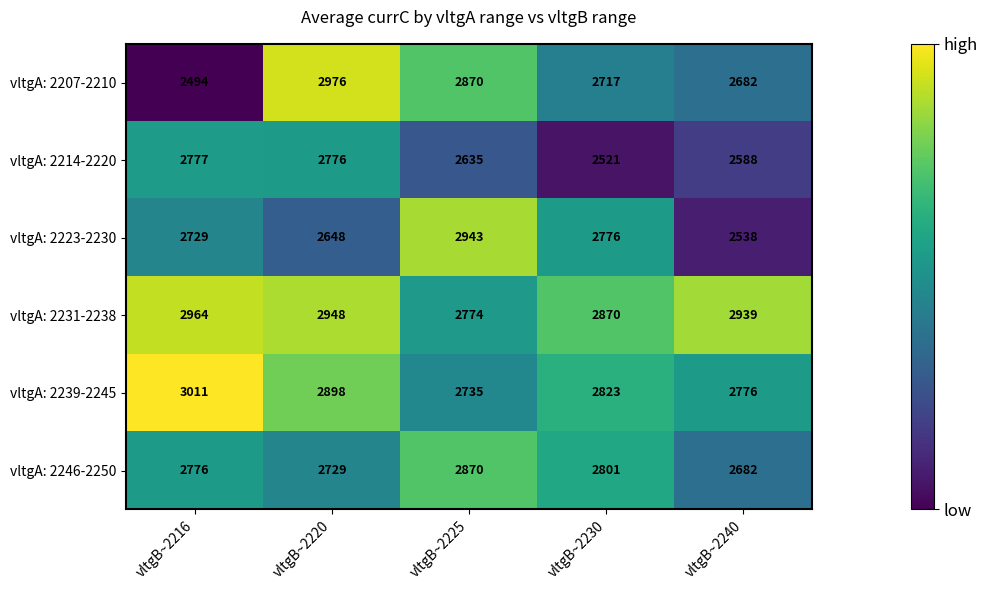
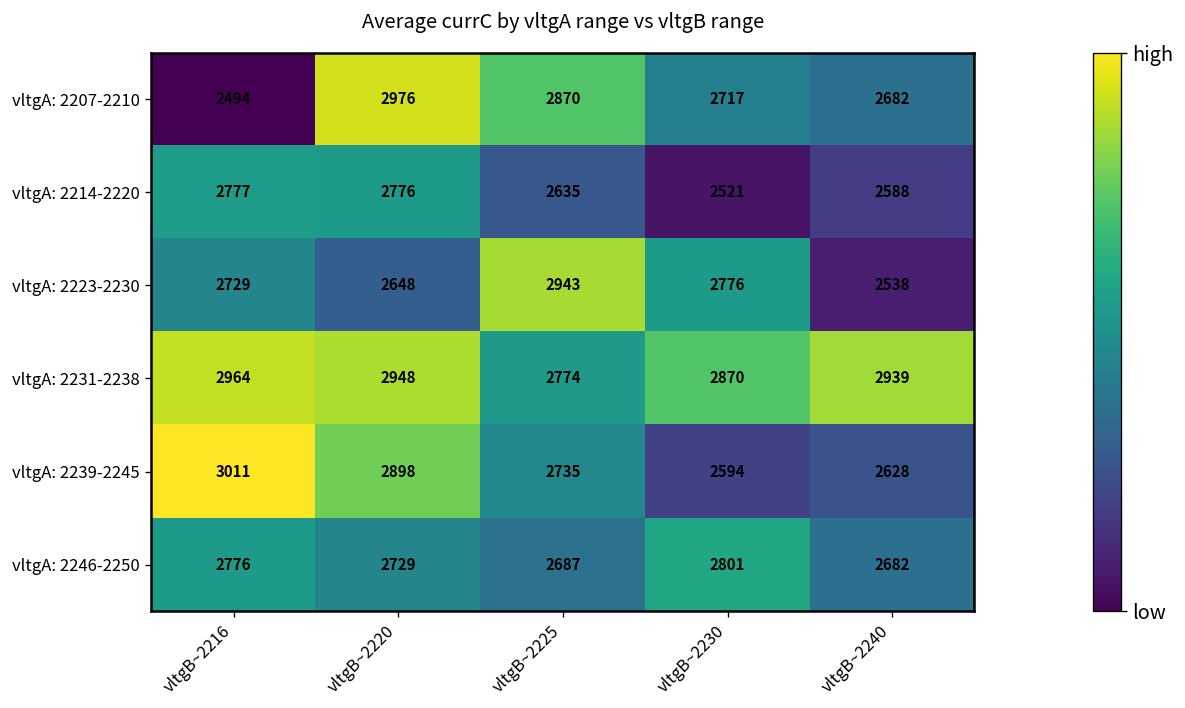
vltgA: 2239-2245, vltgB~2230: 2823 -> 2594
vltgA: 2239-2245, vltgB~2240: 2776 -> 2628
vltgA: 2246-2250, vltgB~2225: 2870 -> 2687
